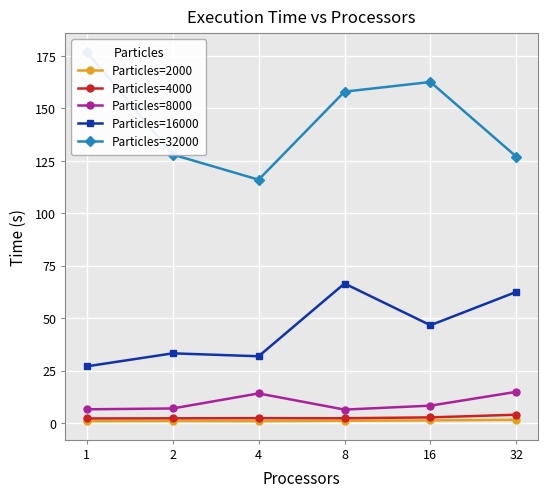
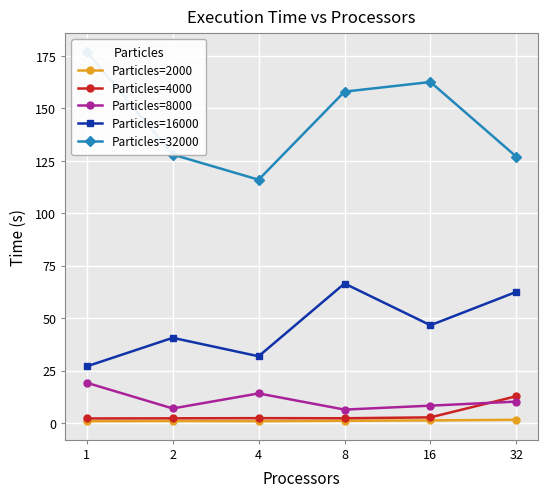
Particles=8000, 1: 7 -> 19
Particles=16000, 2: 33 -> 41
Particles=4000, 32: 4 -> 13
Particles=8000, 32: 15 -> 10
